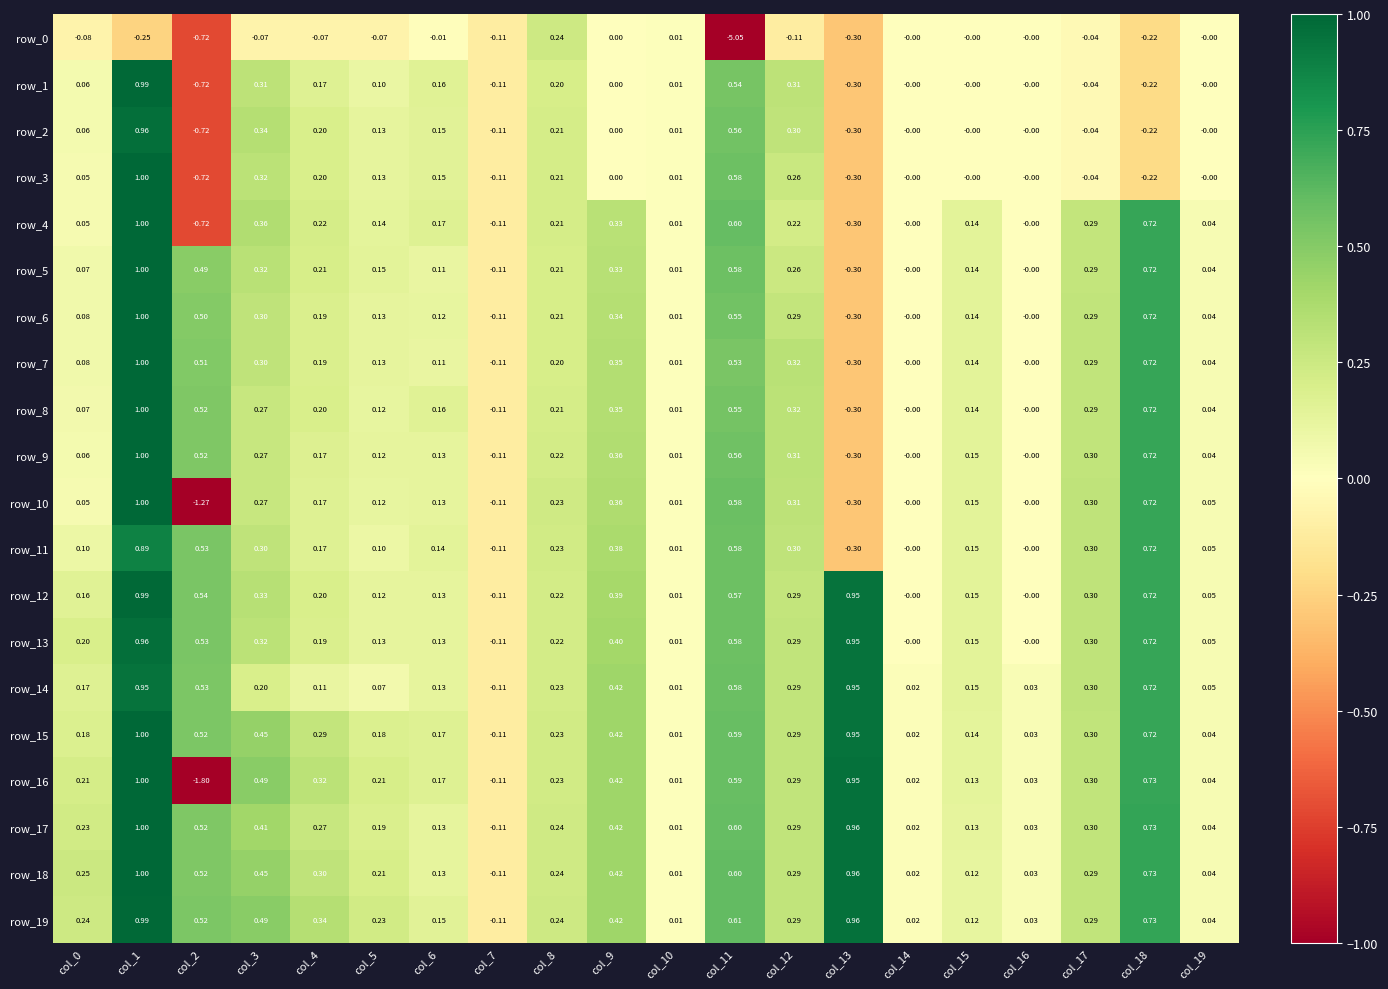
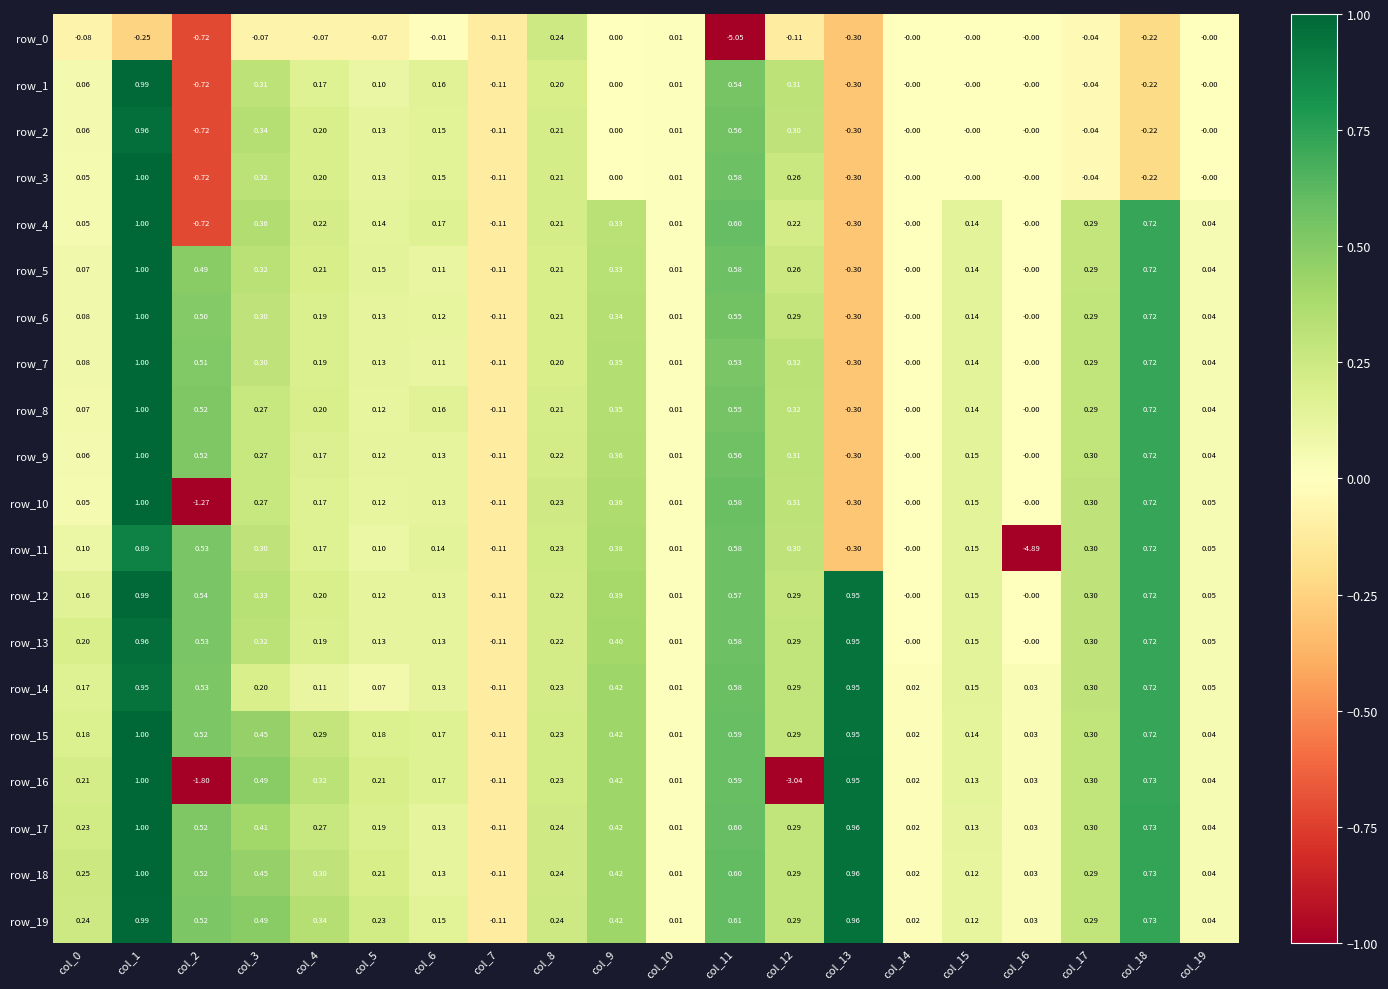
row_11, col_16: -0.00 -> -4.89
row_16, col_12: 0.29 -> -3.04
